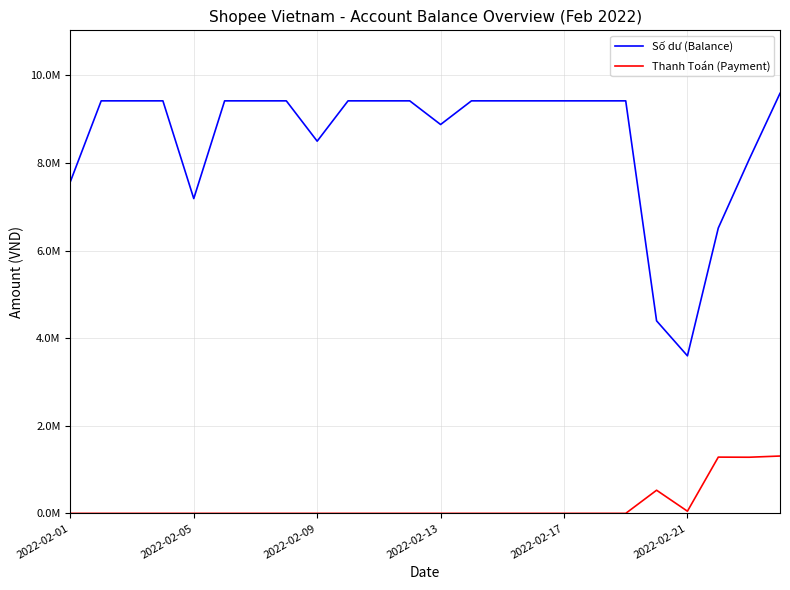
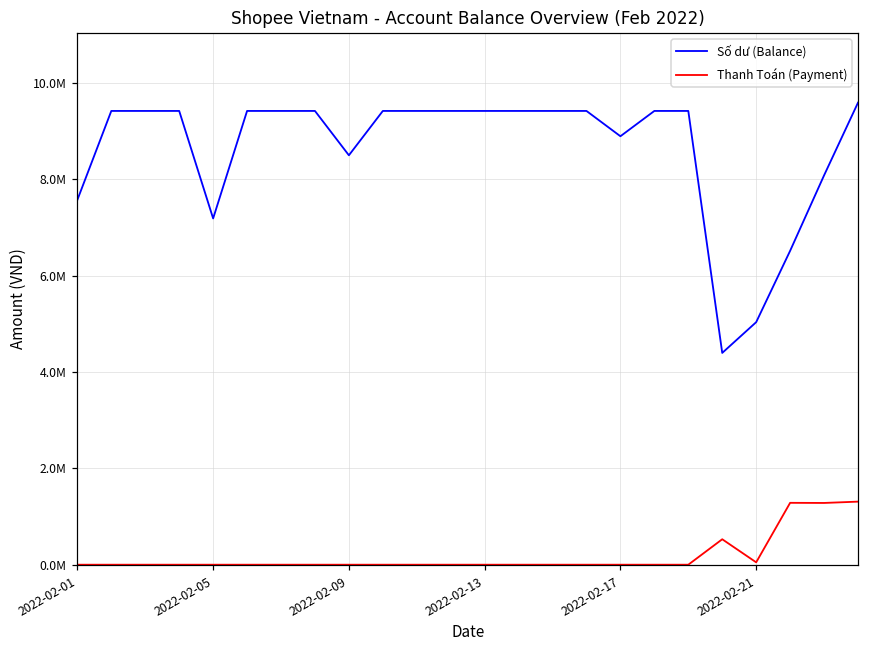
Số dư (Balance), 2022-02-13: 8900000 -> 9400000
Số dư (Balance), 2022-02-17: 9400000 -> 8900000
Số dư (Balance), 2022-02-21: 3600000 -> 5000000
